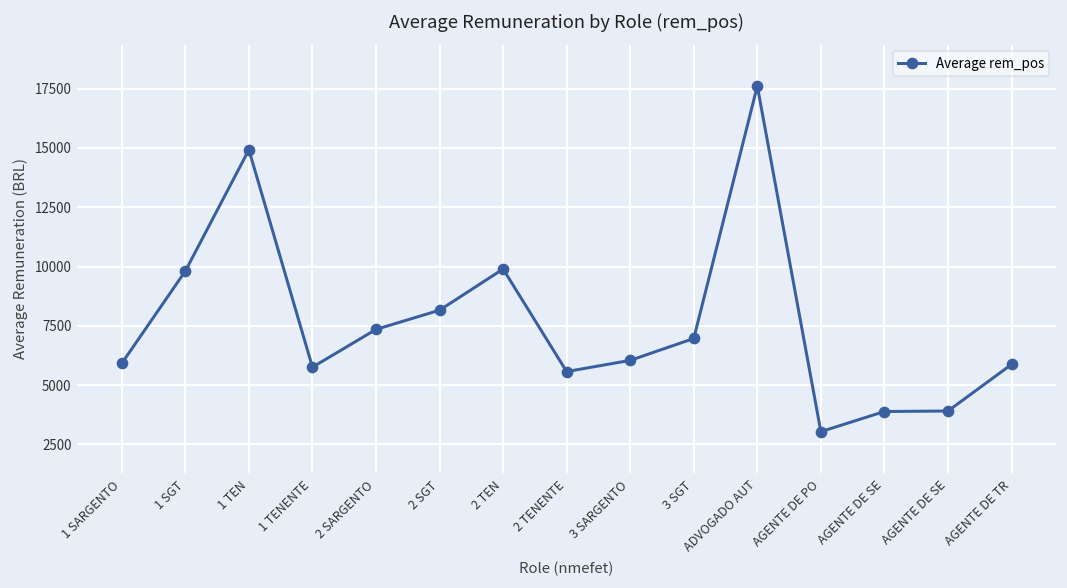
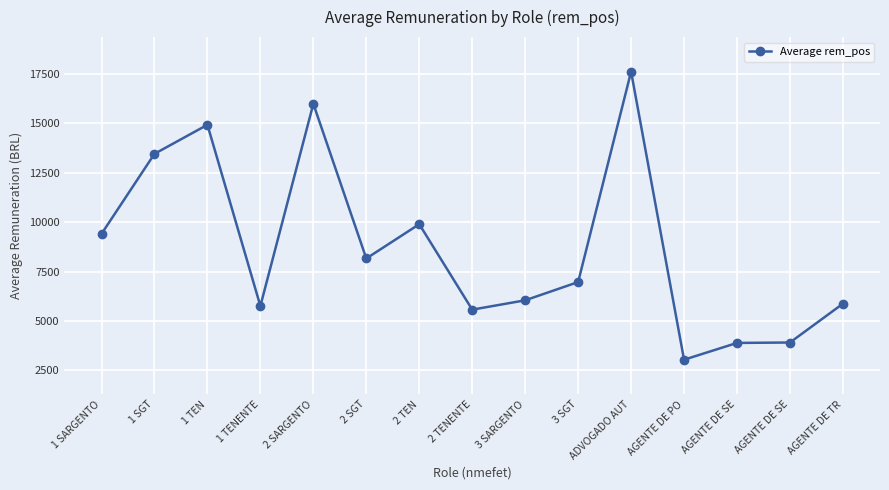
1 SARGENTO: 5900 -> 9400
1 SGT: 9800 -> 13500
2 SARGENTO: 7300 -> 16000
